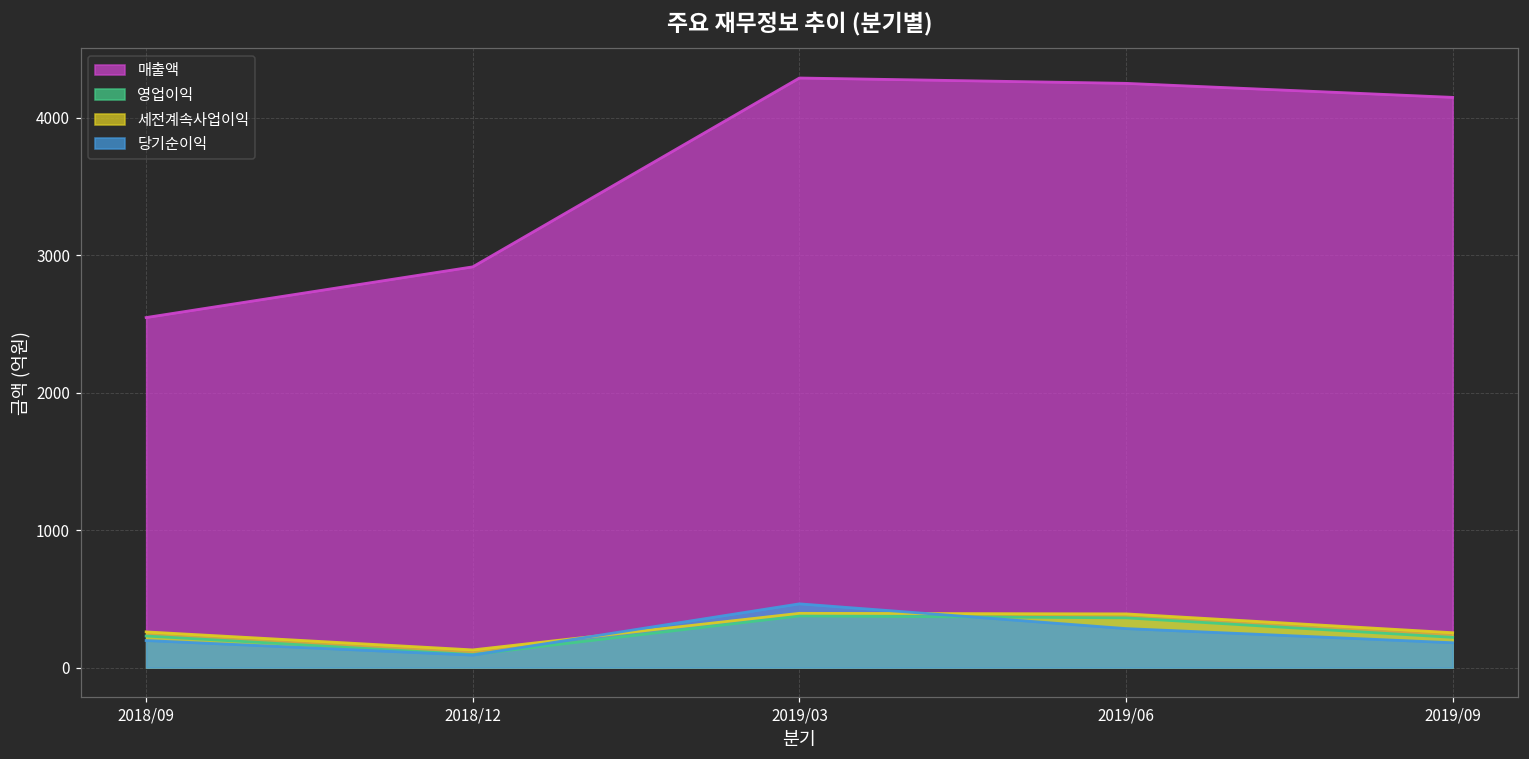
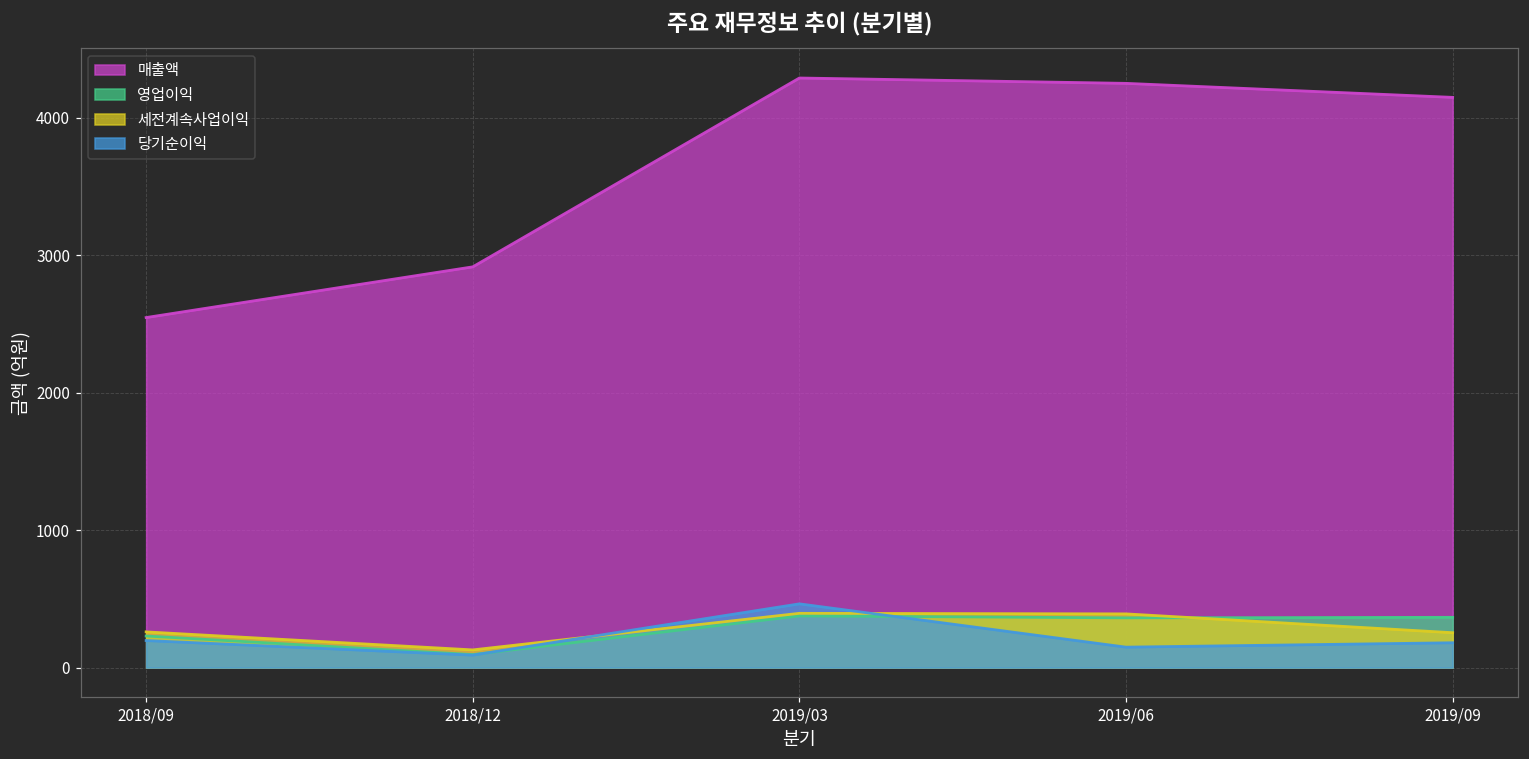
당기순이익, 2019/06: 280 -> 150
영업이익, 2019/09: 220 -> 370
